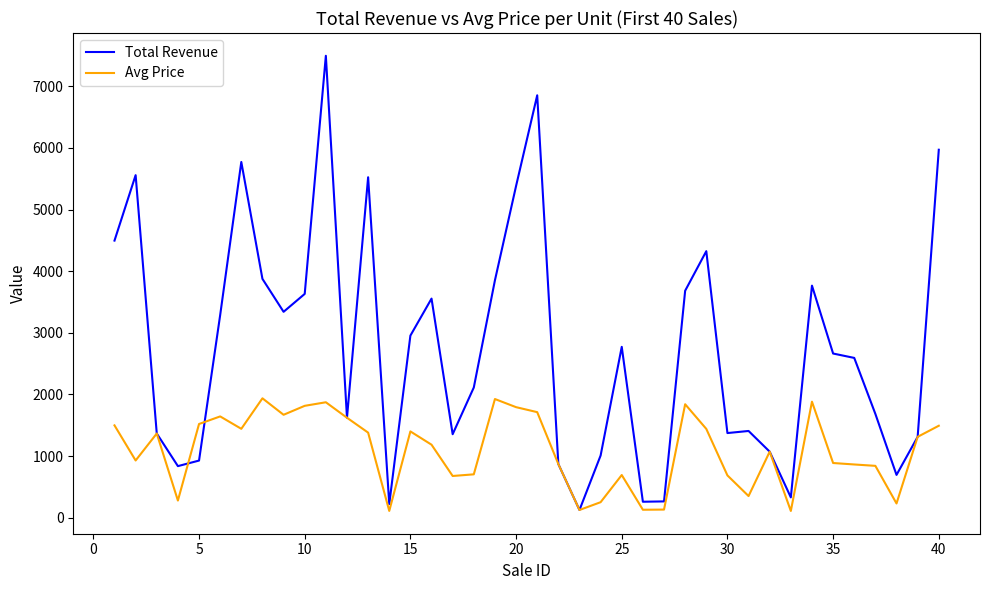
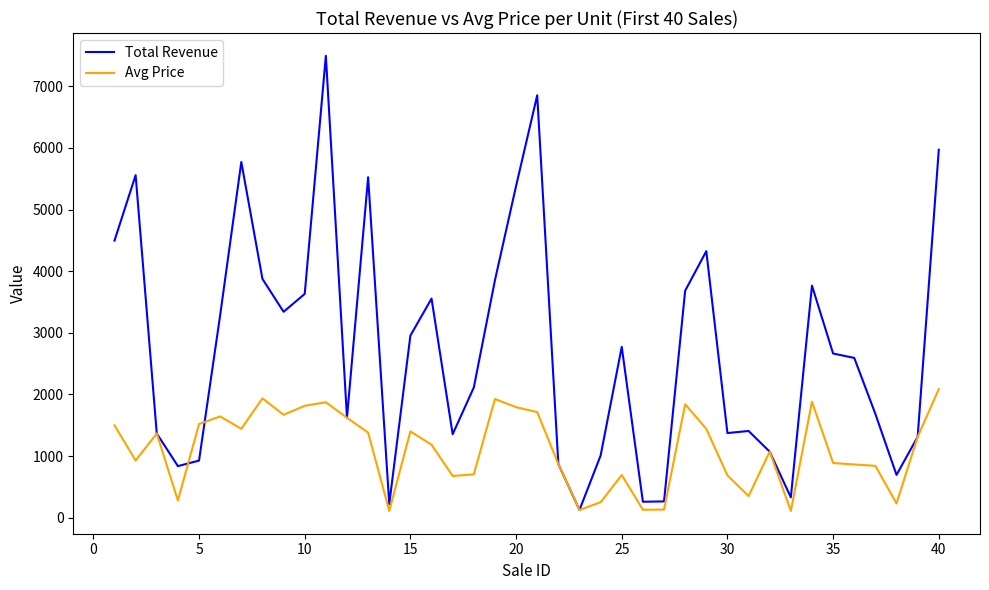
Avg Price, 40: 1500 -> 2100
